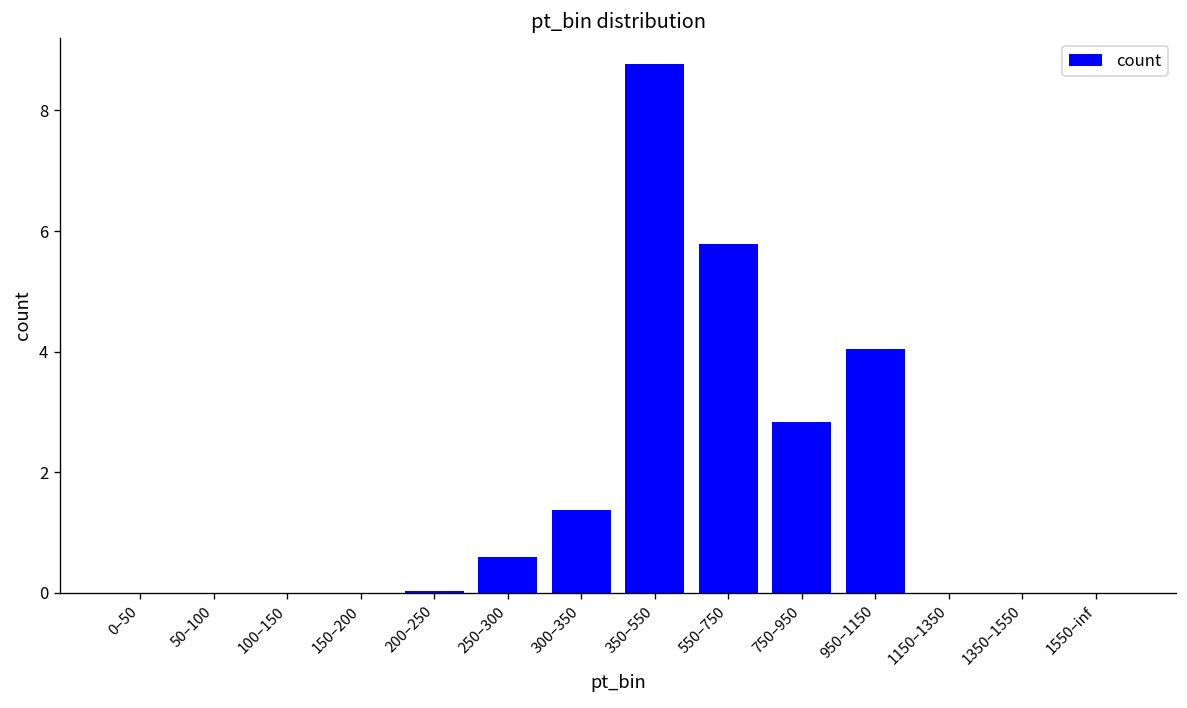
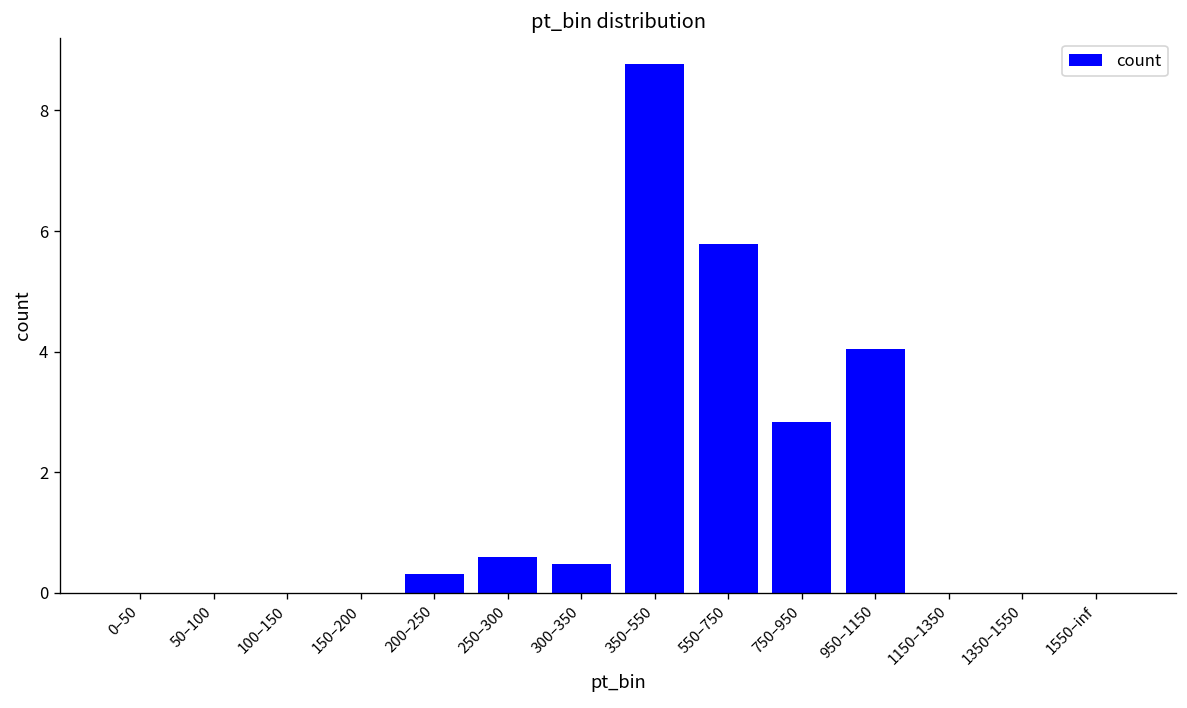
200–250: 0.0 -> 0.3
300–350: 1.4 -> 0.5
